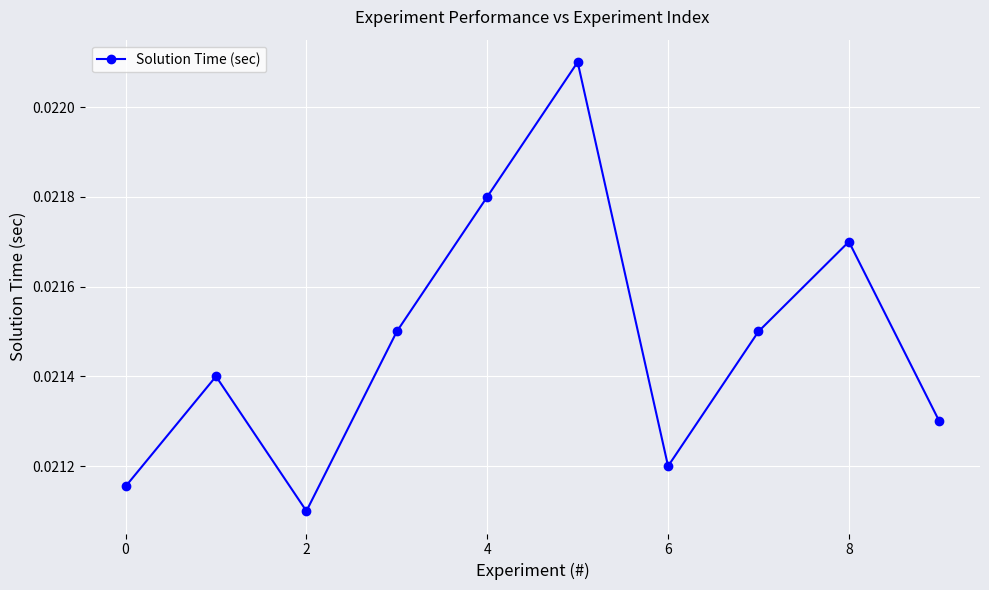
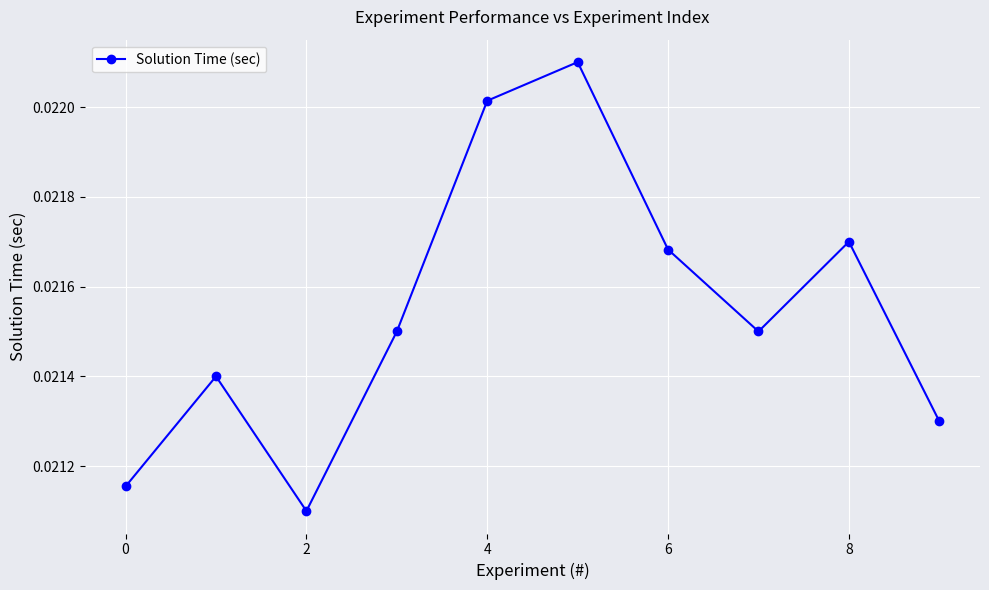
4: 0.02180 -> 0.02201
6: 0.02120 -> 0.02168
